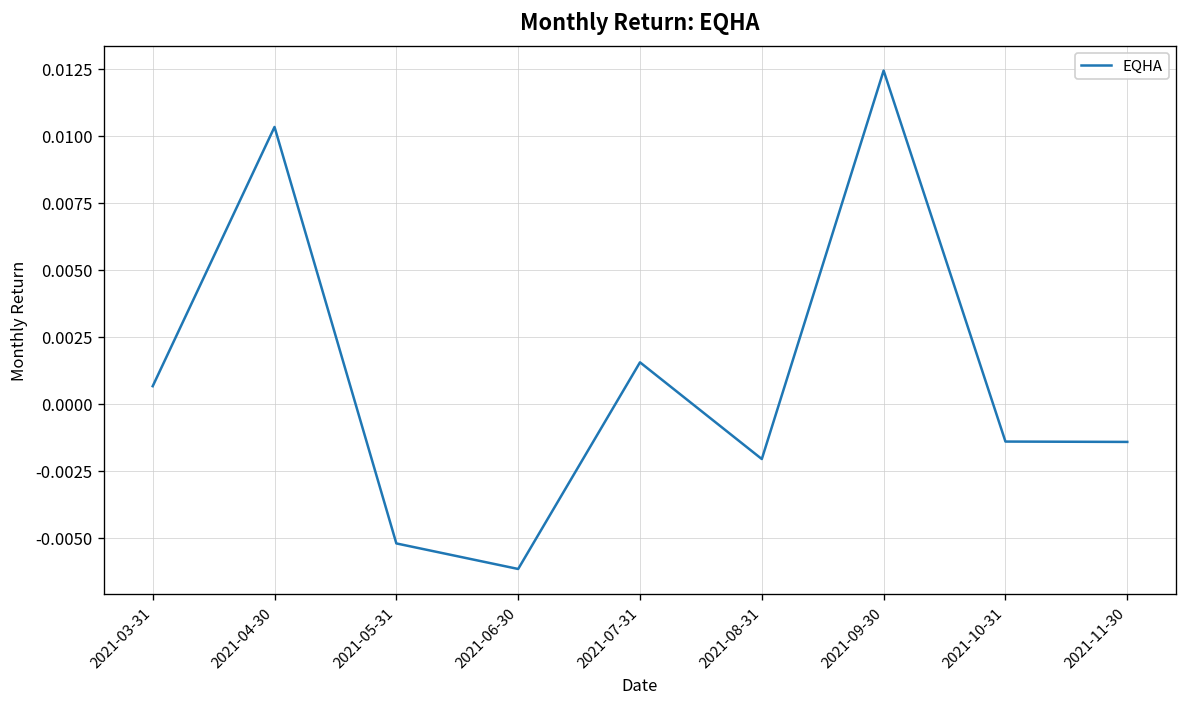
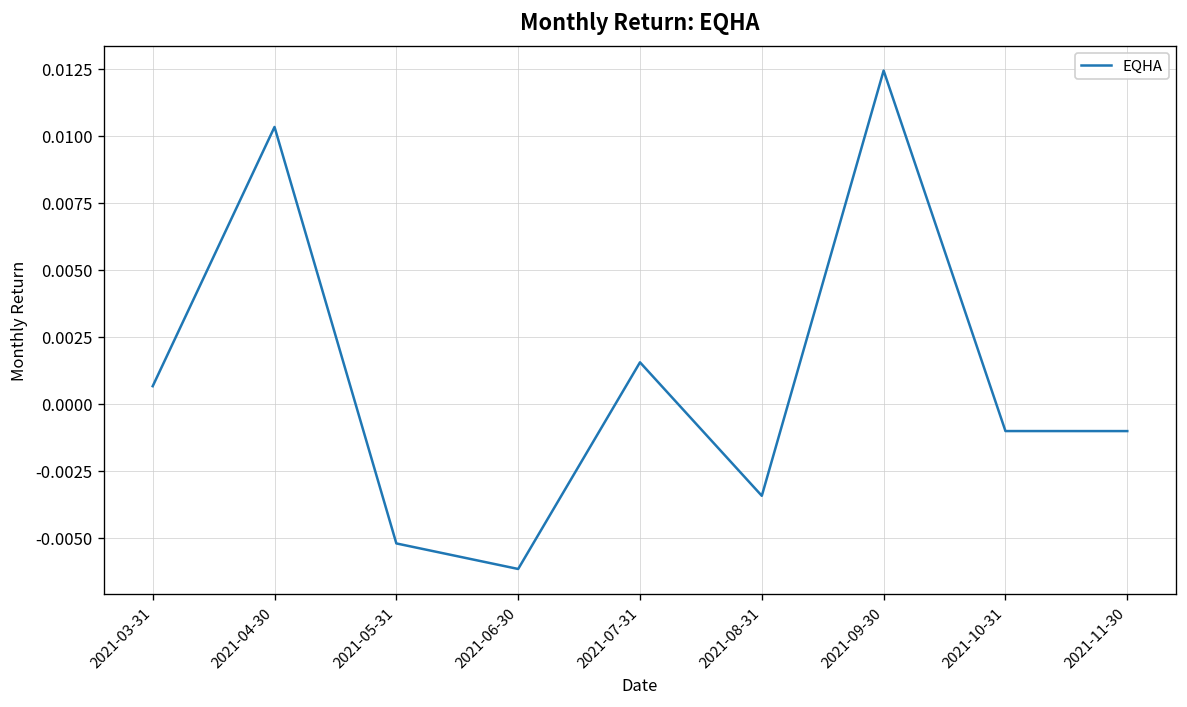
2021-08-31: -0.0021 -> -0.0034
2021-10-31: -0.0014 -> -0.0010
2021-11-30: -0.0014 -> -0.0010
